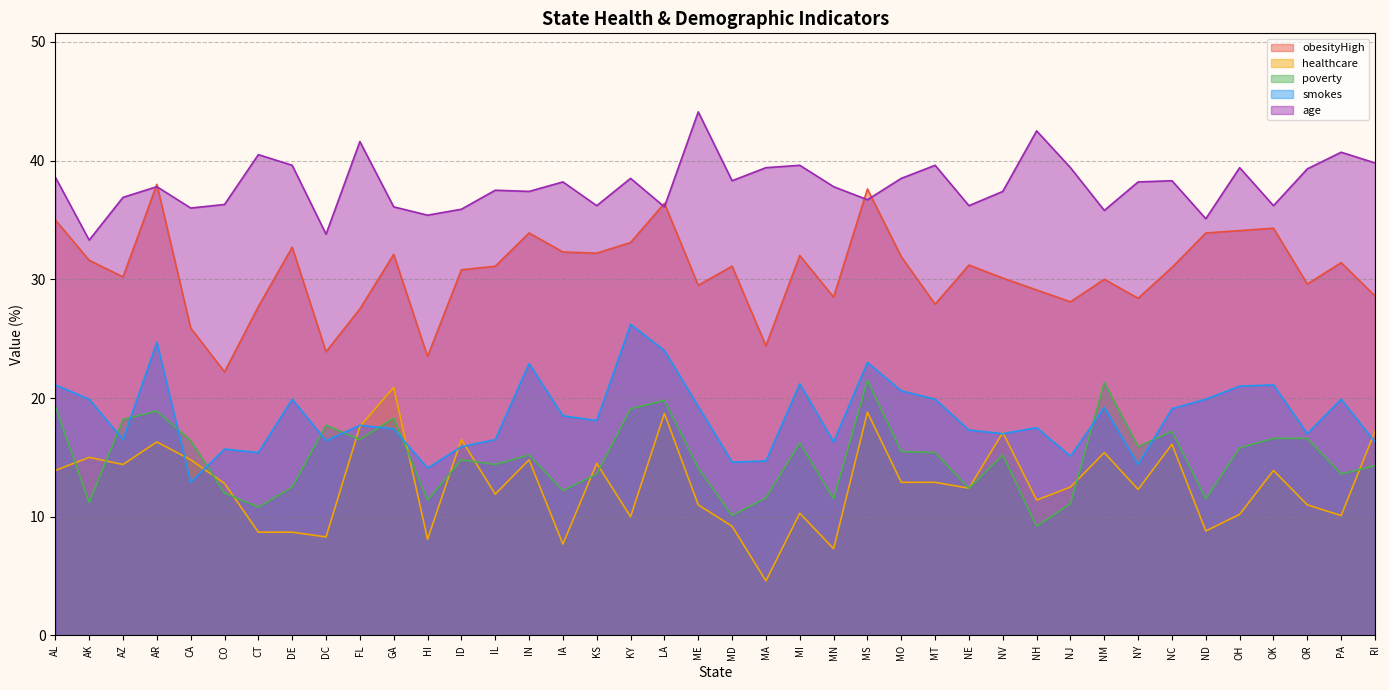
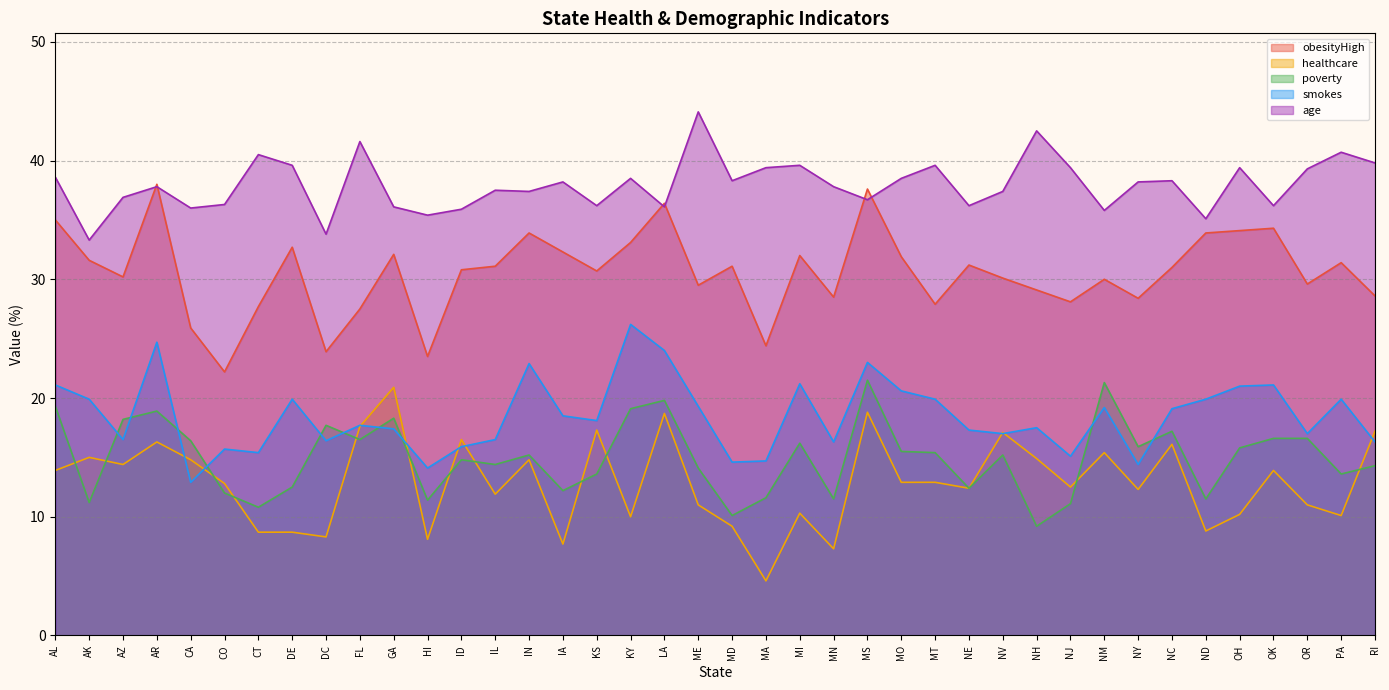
obesityHigh, KS: 32.2 -> 30.7
healthcare, KS: 14.5 -> 17.3
healthcare, NH: 11.4 -> 14.9
